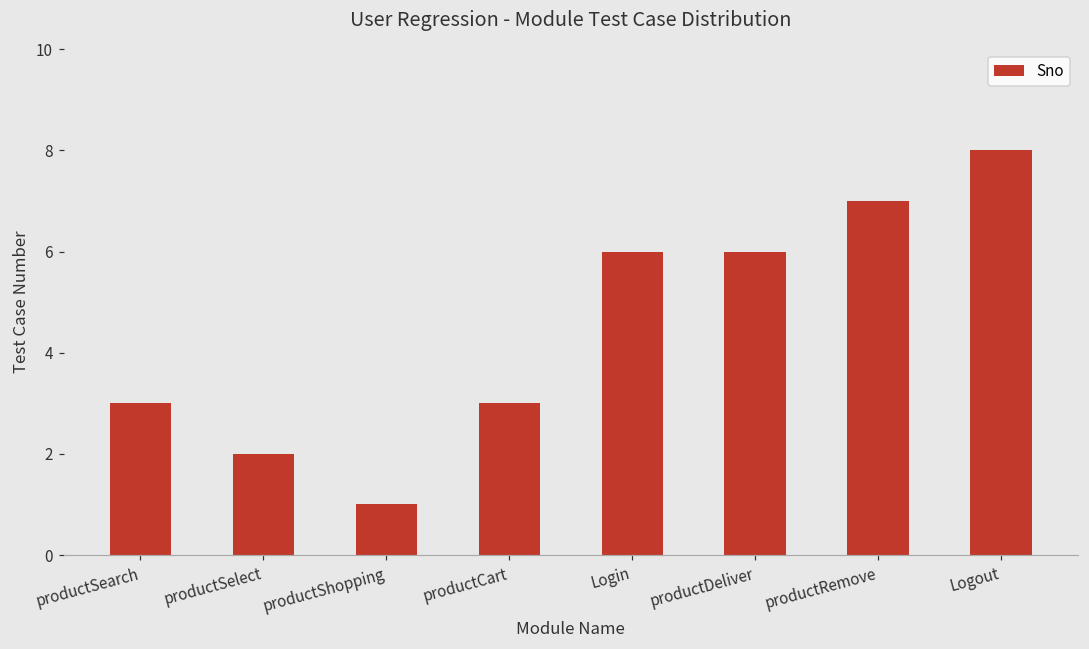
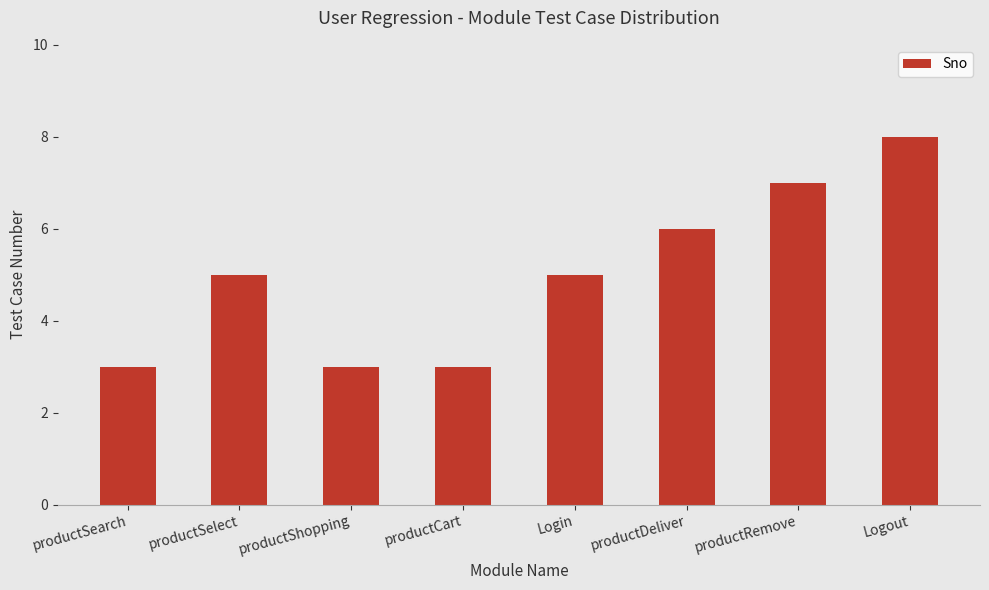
productSelect: 2 -> 5
productShopping: 1 -> 3
Login: 6 -> 5
